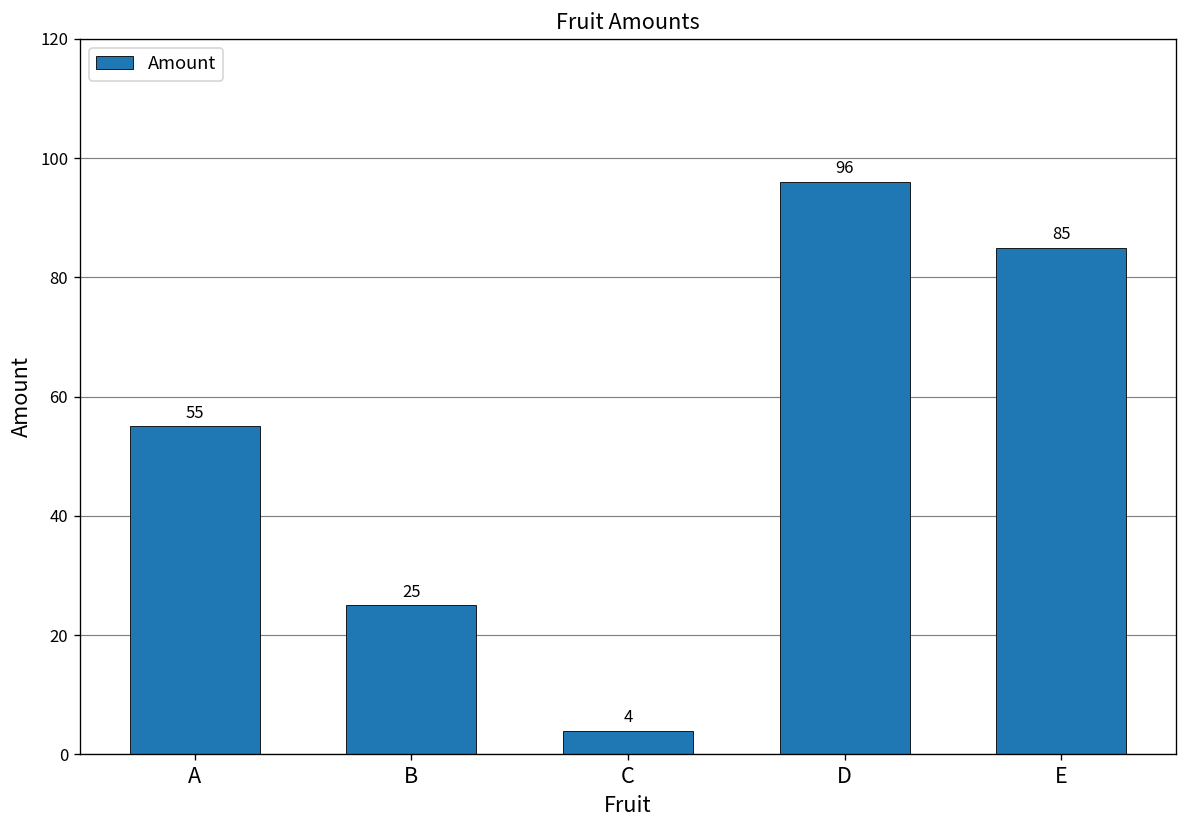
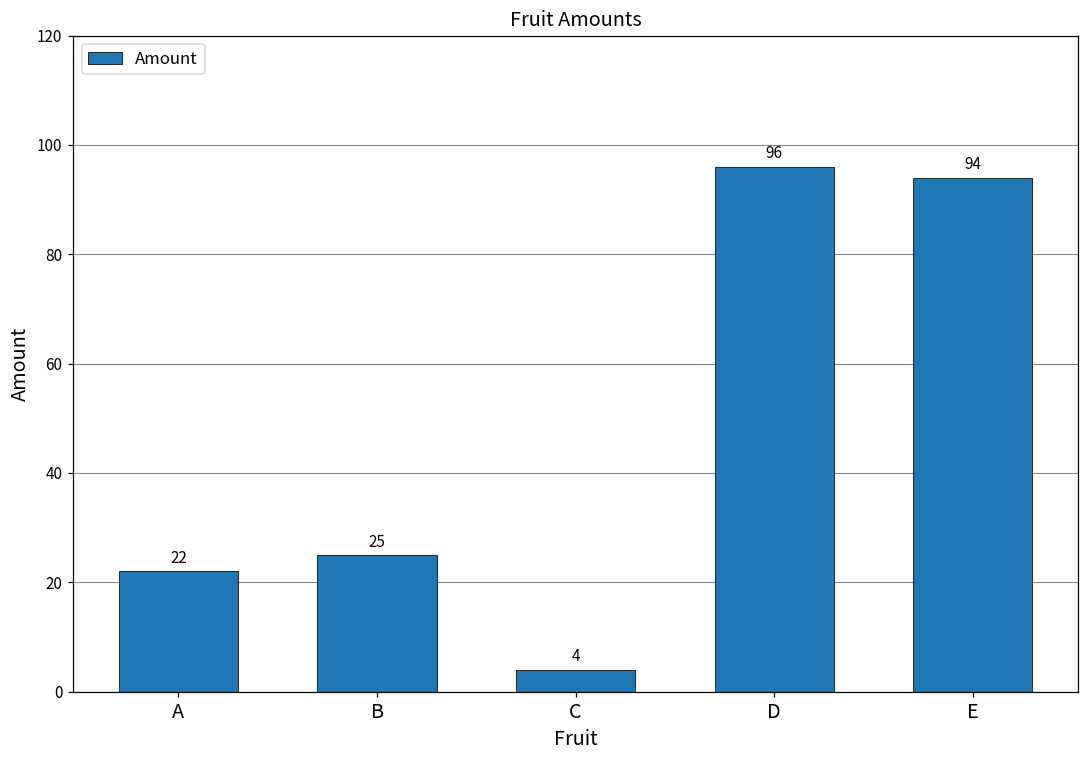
A: 55 -> 22
E: 85 -> 94
